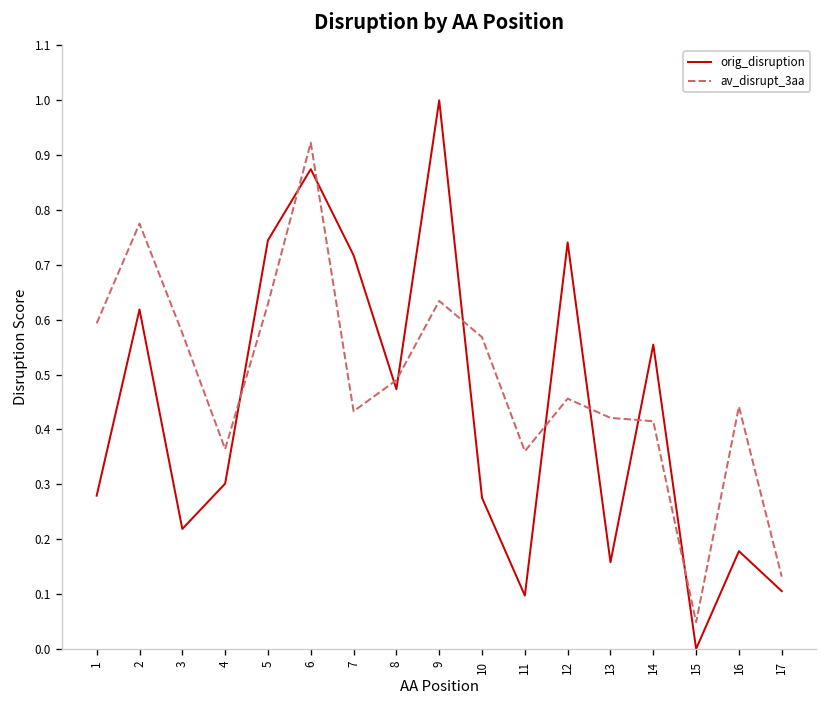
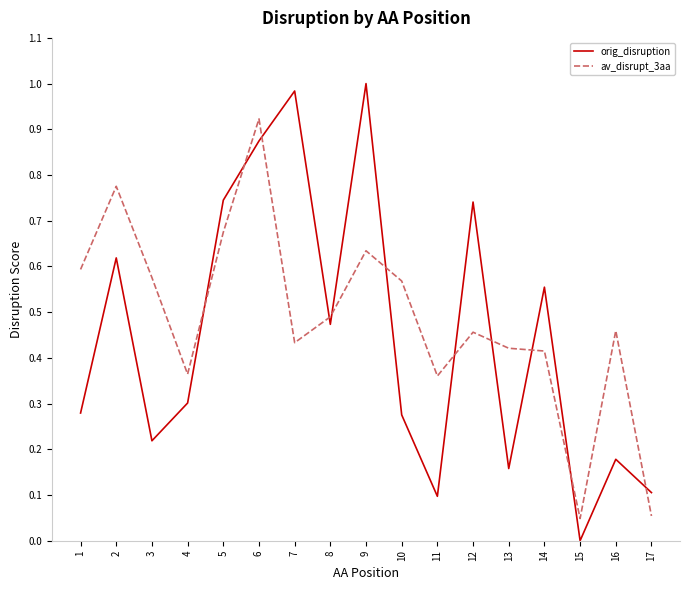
av_disrupt_3aa, 5: 0.63 -> 0.67
orig_disruption, 7: 0.72 -> 0.98
av_disrupt_3aa, 16: 0.44 -> 0.46
av_disrupt_3aa, 17: 0.13 -> 0.05
